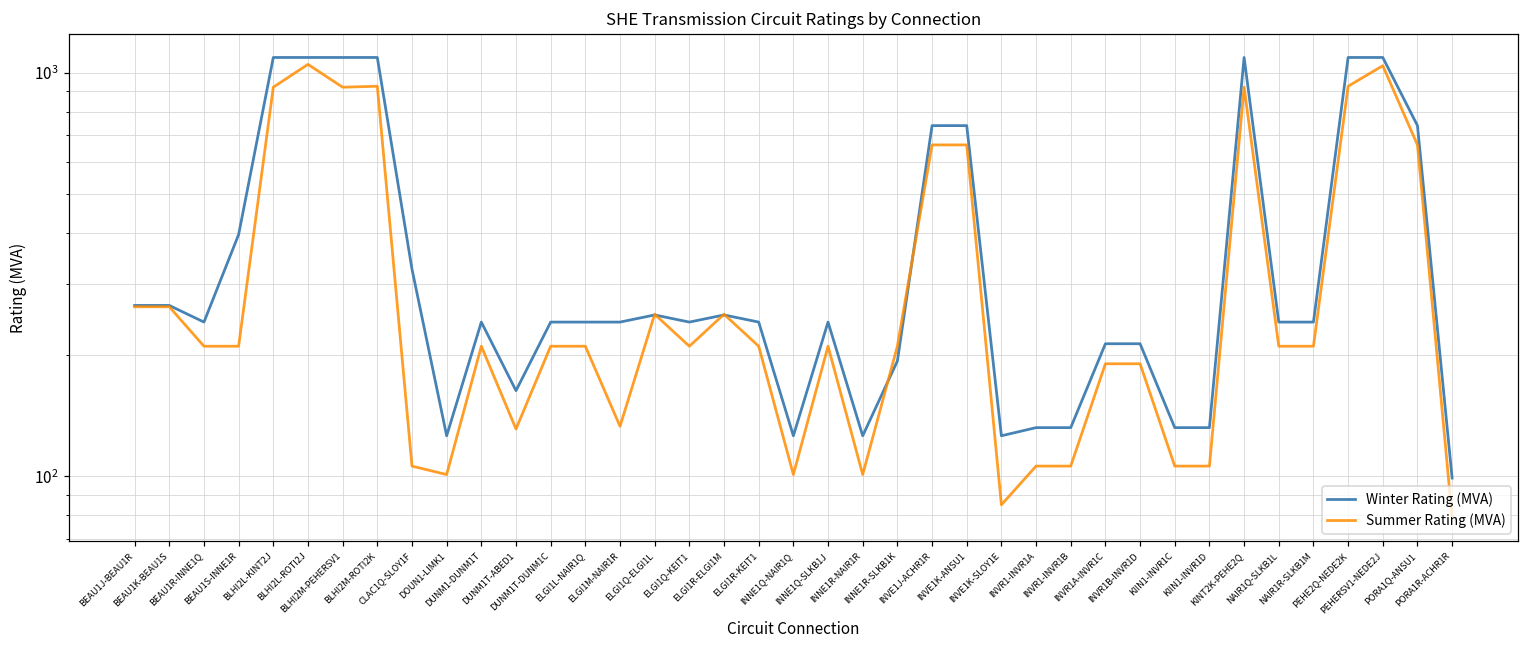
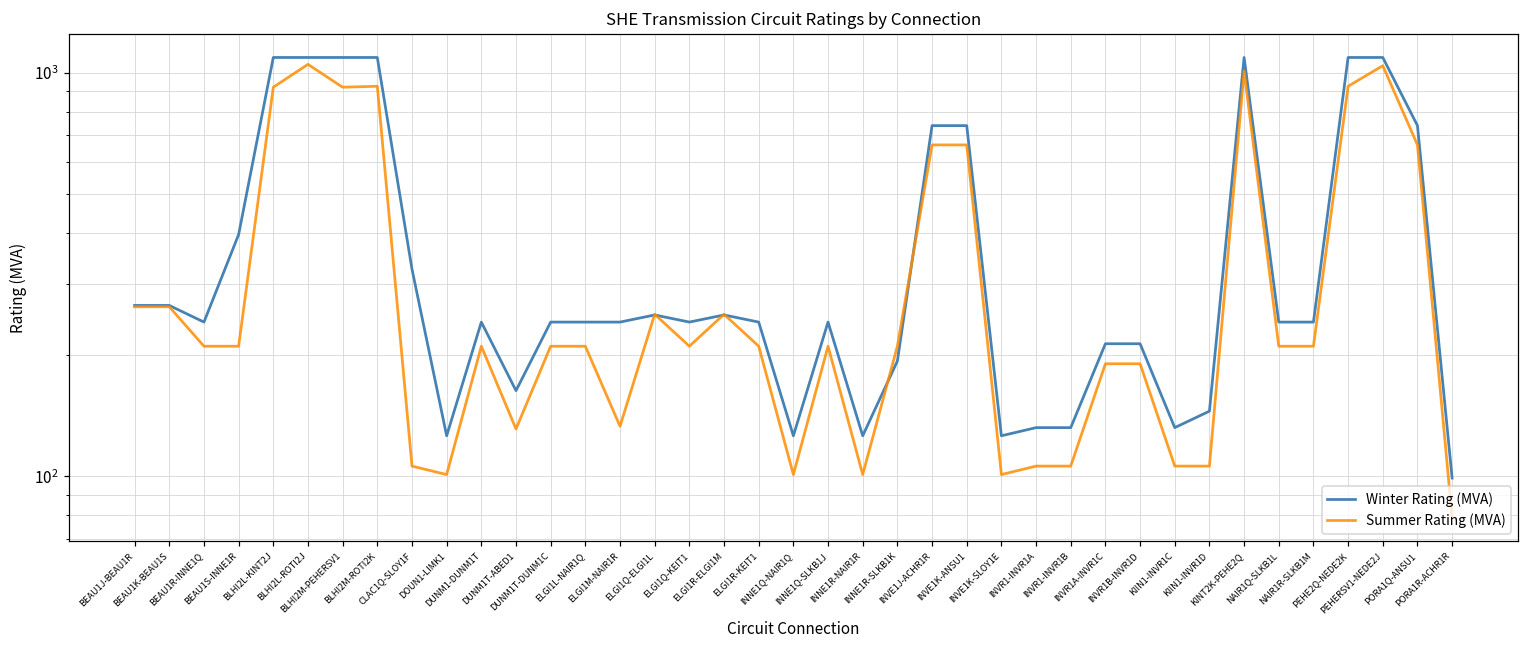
Summer Rating (MVA), INVE1K-SLOY1E: 85 -> 101
Winter Rating (MVA), KIIN1-INVR1D: 132 -> 145
Summer Rating (MVA), KINT2K-PEHE2Q: 920 -> 1010
